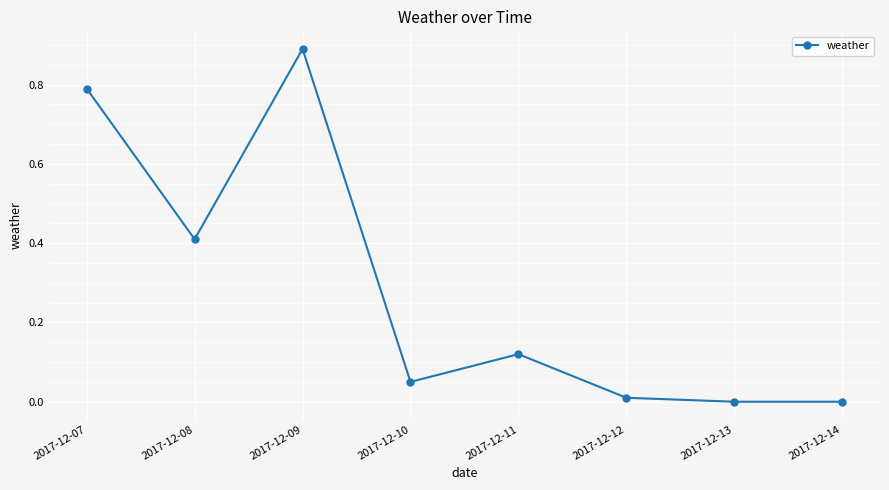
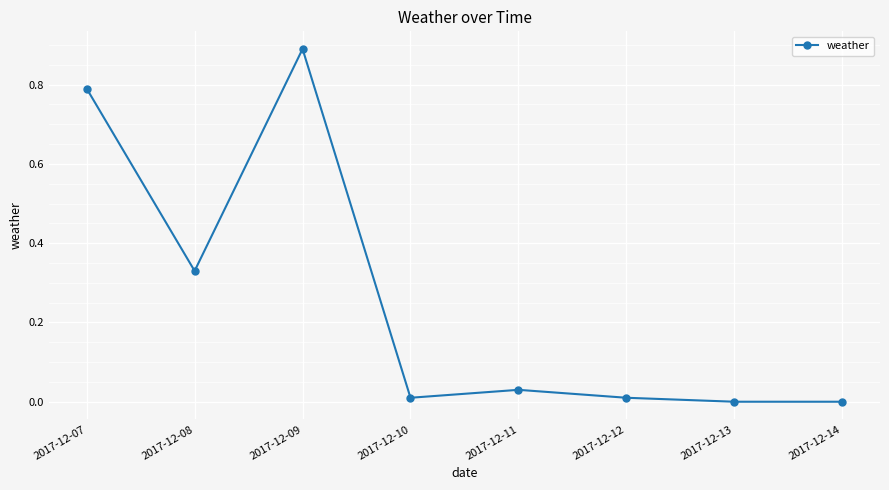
2017-12-08: 0.41 -> 0.33
2017-12-10: 0.05 -> 0.01
2017-12-11: 0.12 -> 0.03
